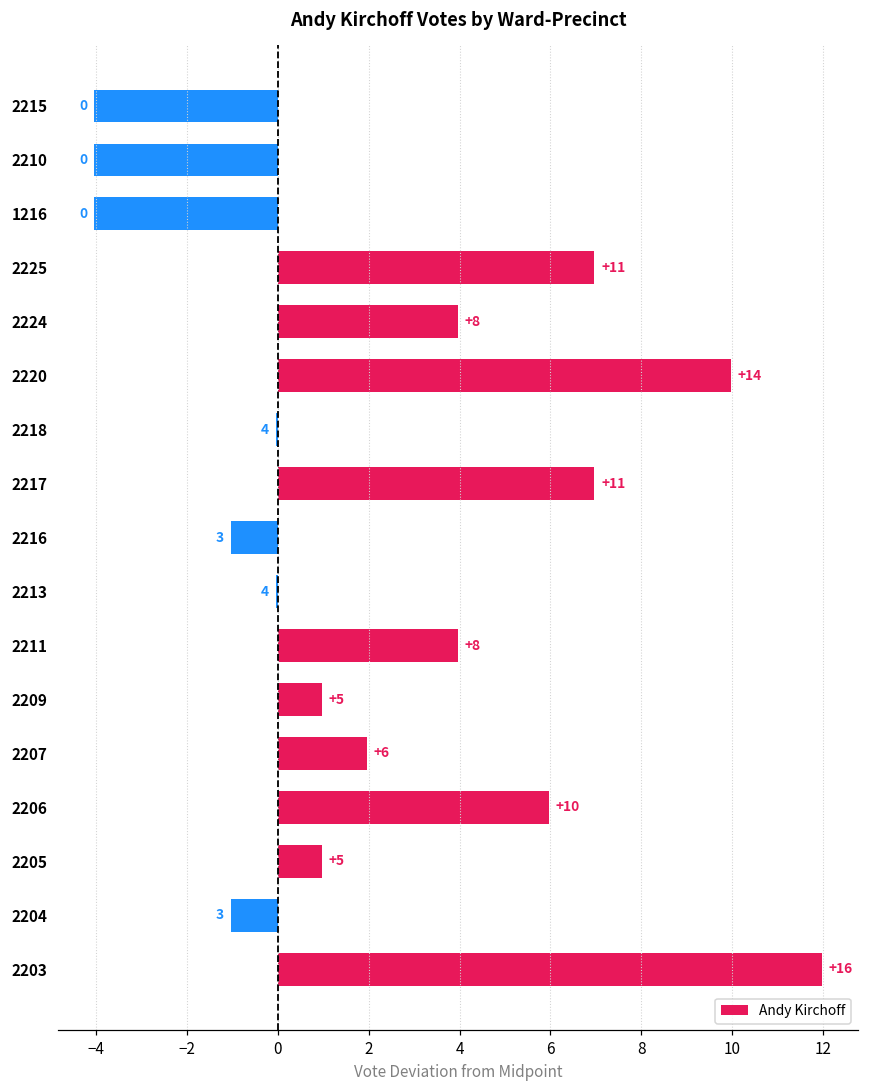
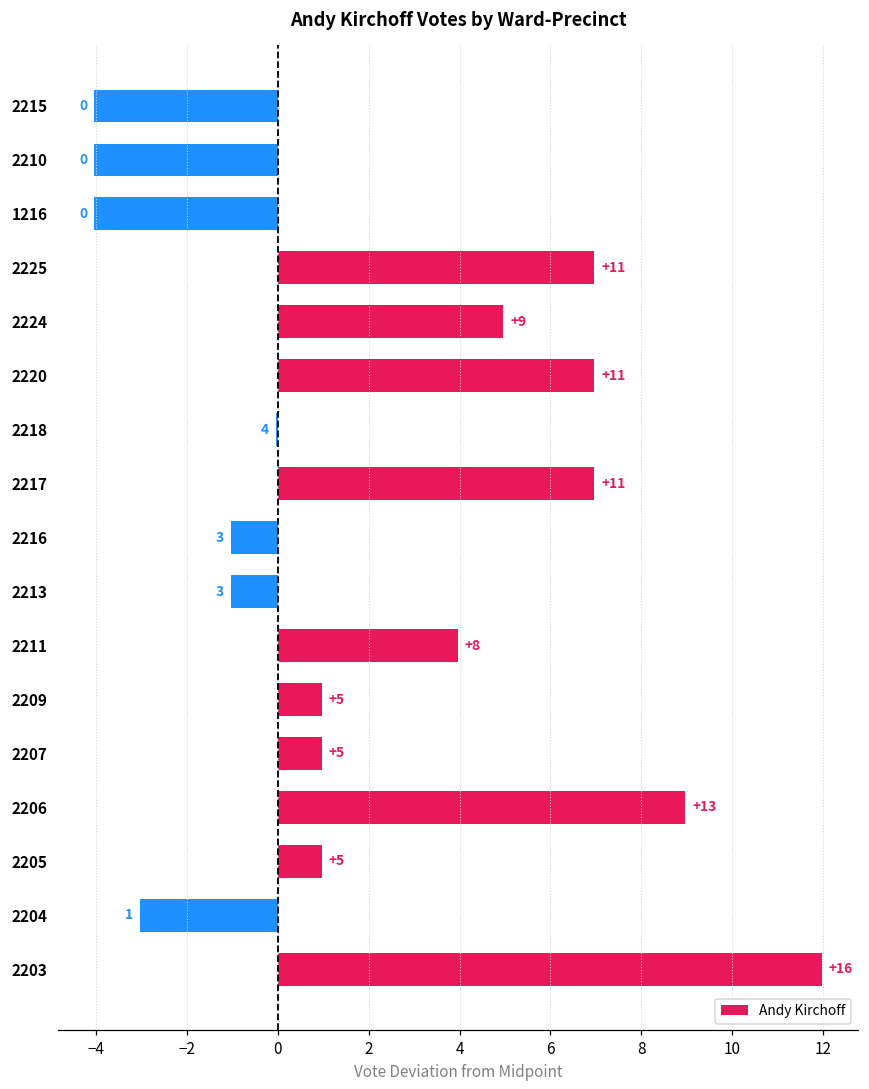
2224: +8 -> +9
2220: +14 -> +11
2213: 4 -> 3
2207: +6 -> +5
2206: +10 -> +13
2204: 3 -> 1
